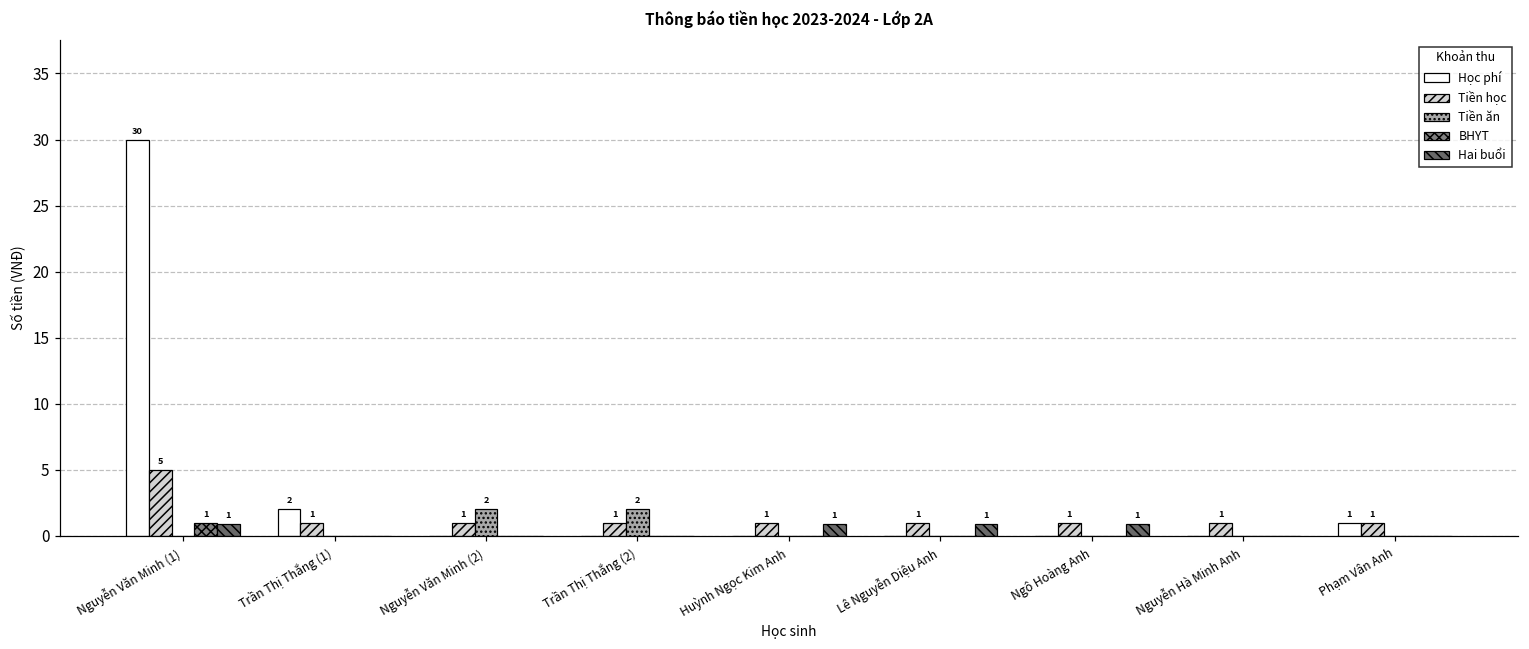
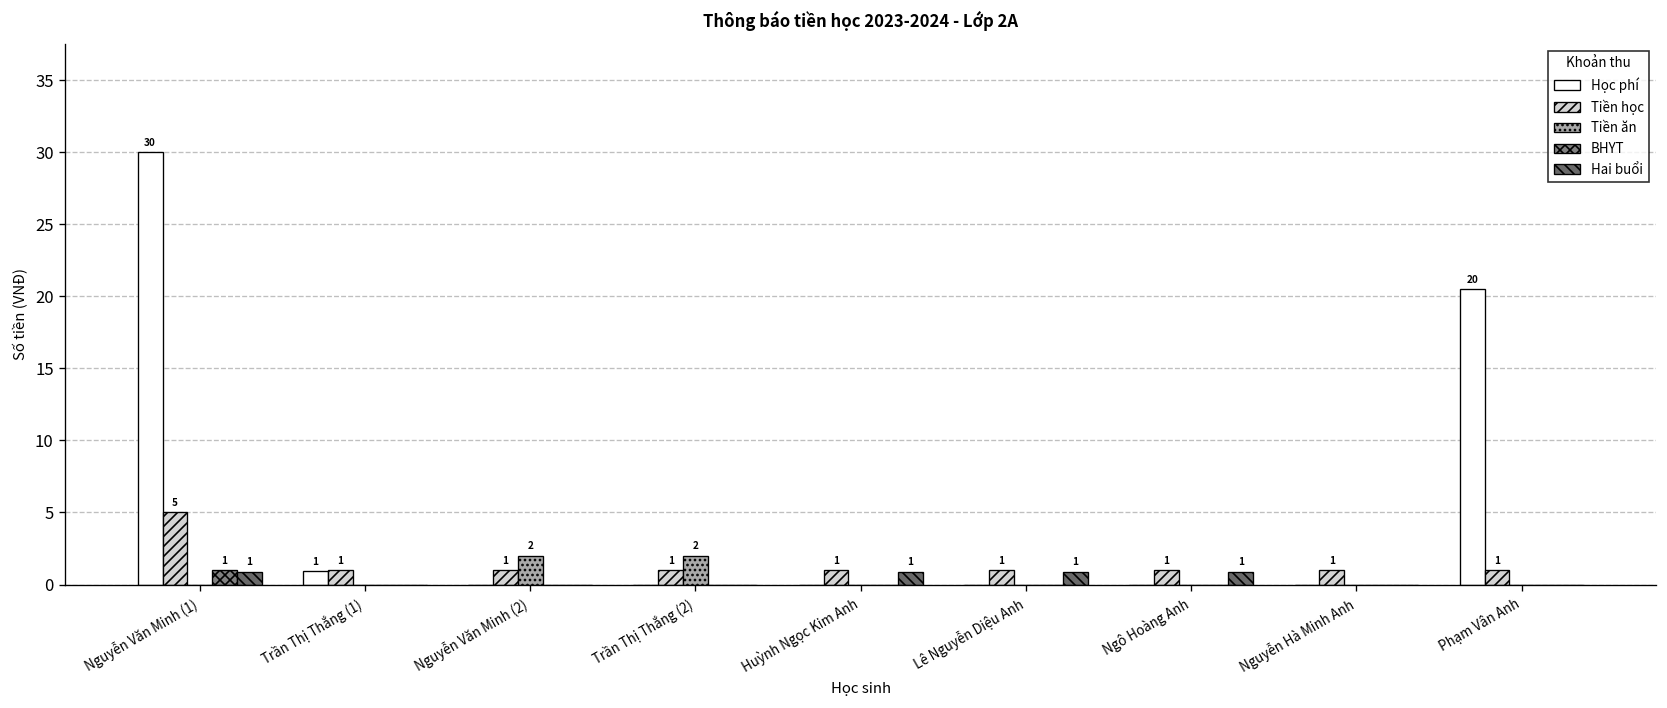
Học phí, Trần Thị Thắng (1): 2 -> 1
Học phí, Phạm Vân Anh: 1 -> 20
